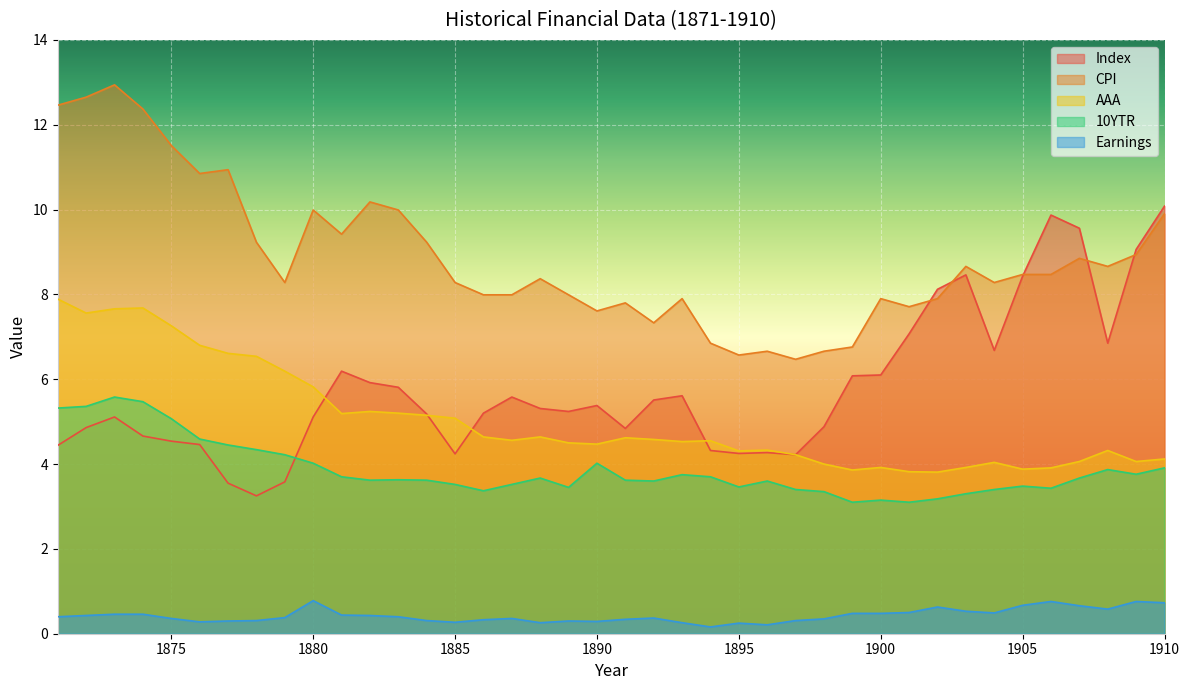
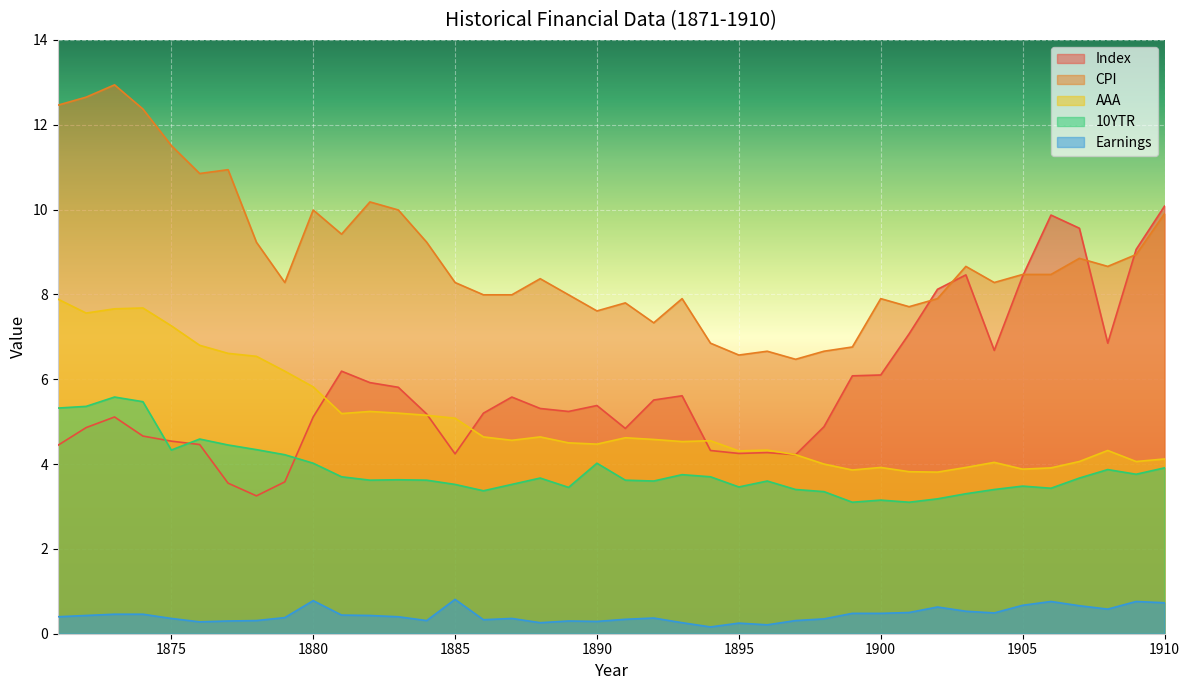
10YTR, 1875: 5.1 -> 4.3
Earnings, 1885: 0.3 -> 0.8
